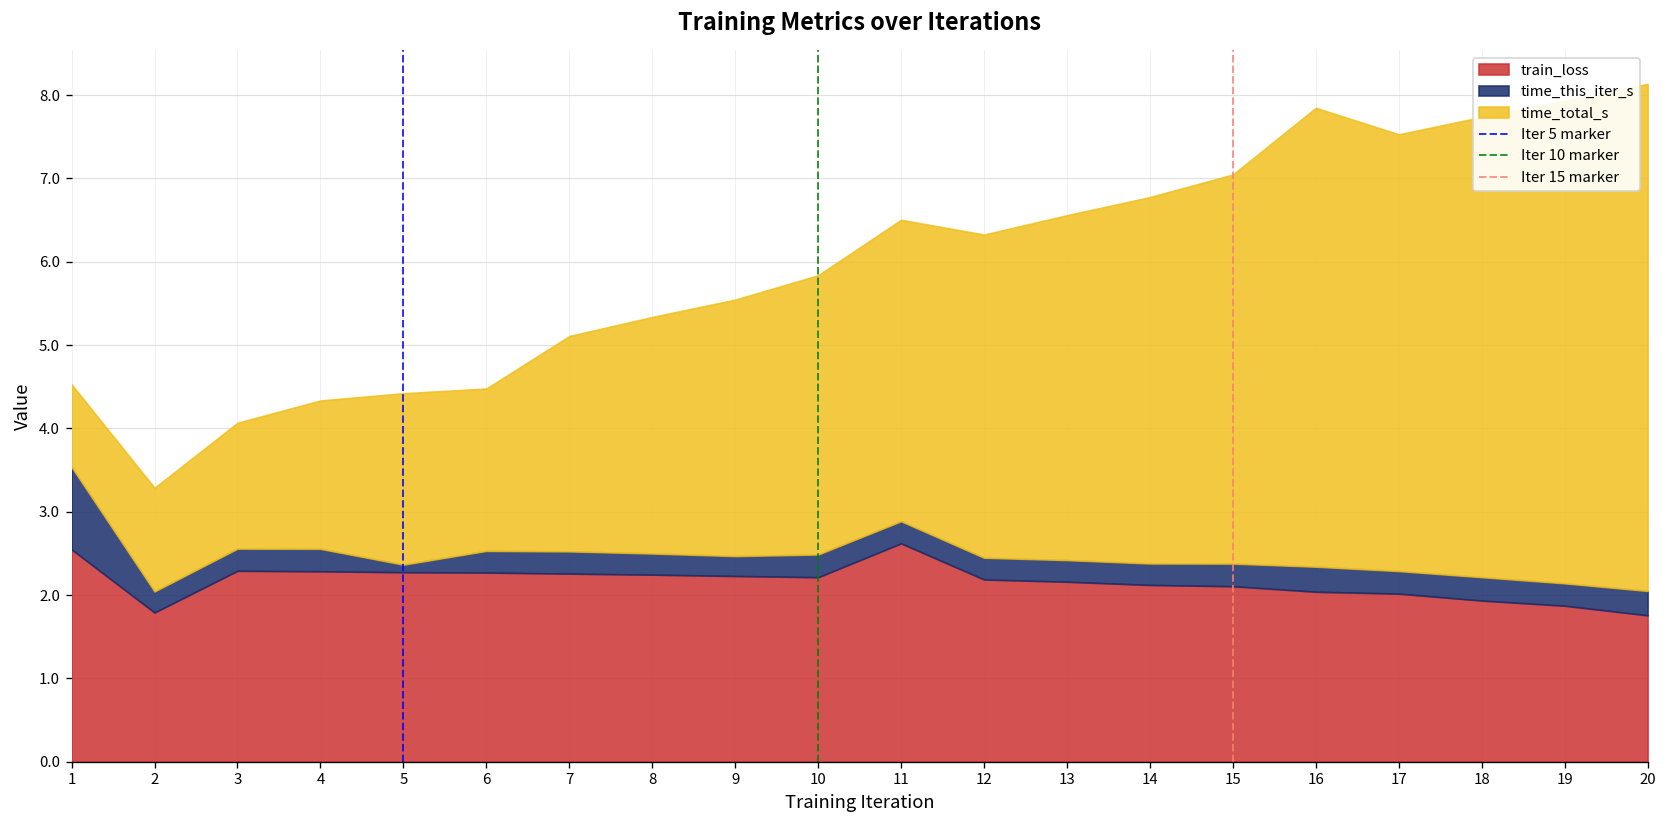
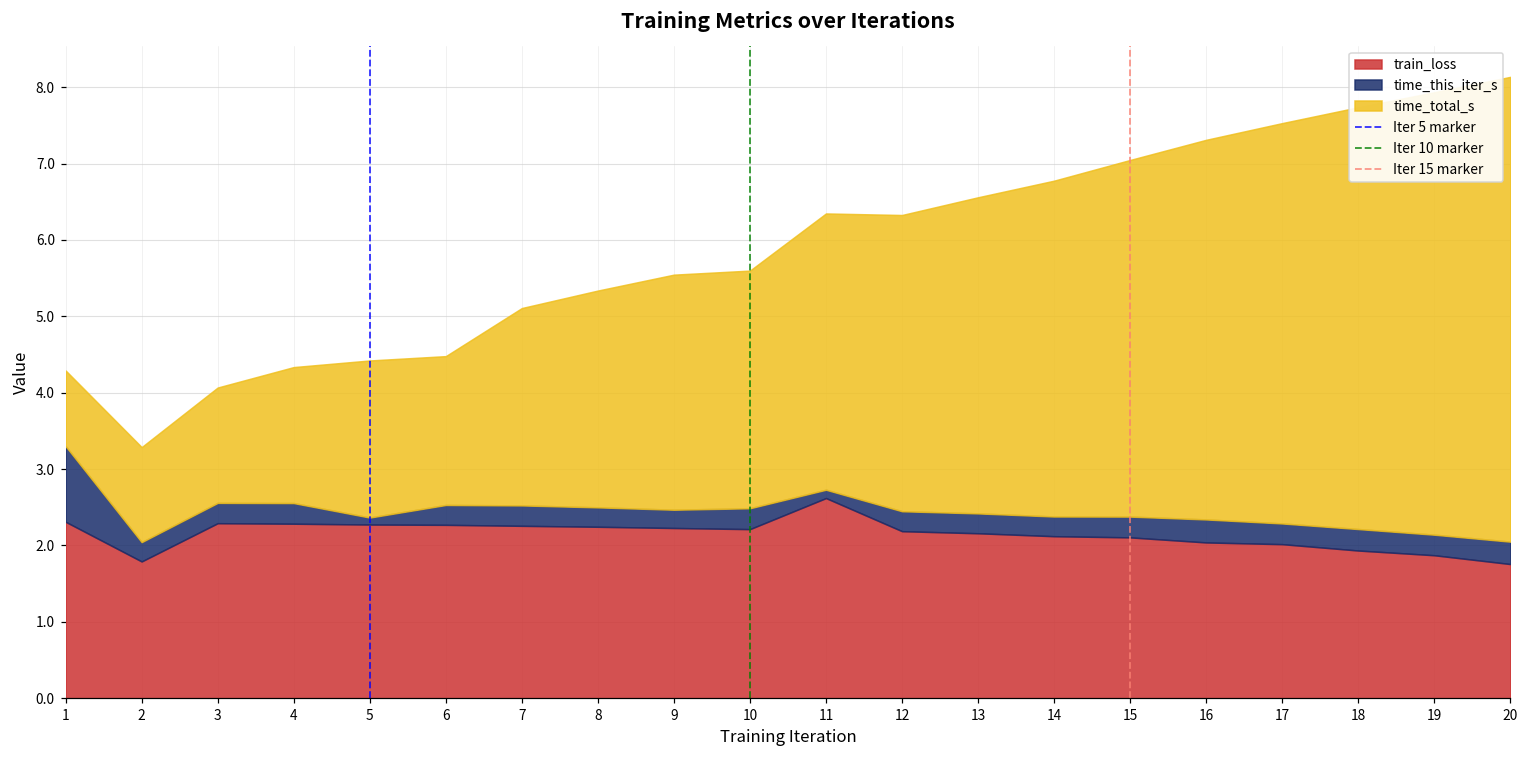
train_loss, 1: 2.5 -> 2.3
time_total_s, 10: 3.4 -> 3.1
time_this_iter_s, 11: 0.3 -> 0.1
time_total_s, 16: 5.5 -> 5.0
